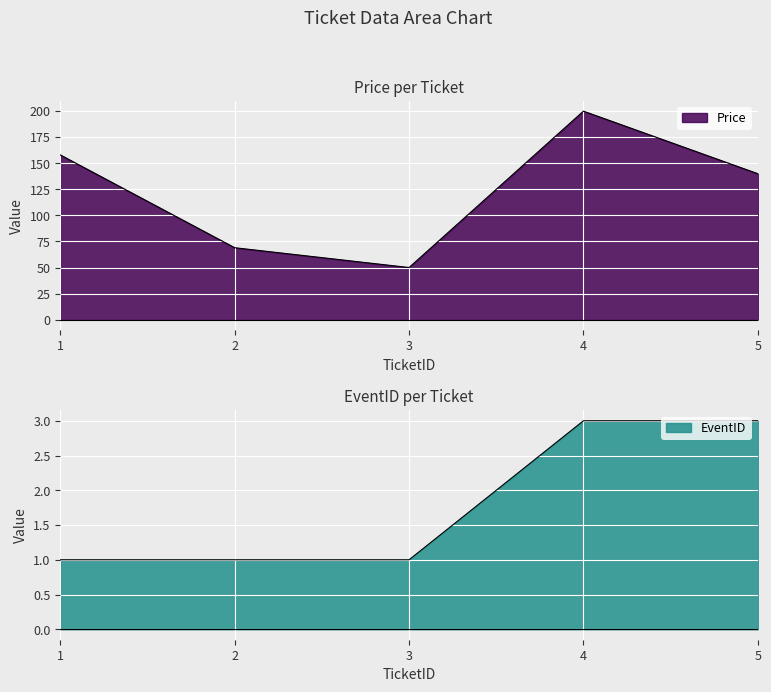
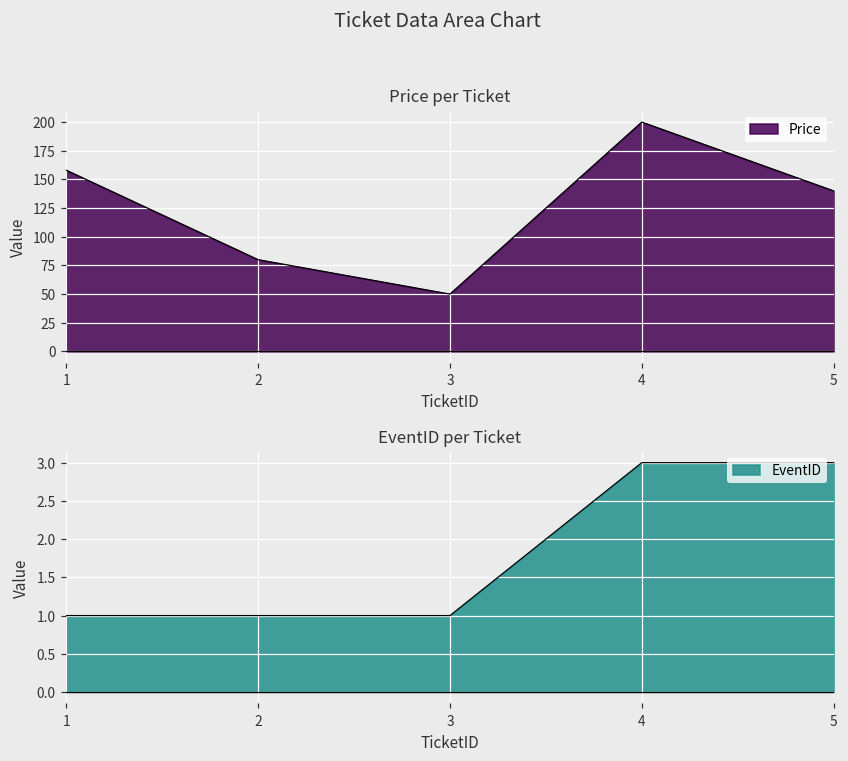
Price per Ticket, 2: 69 -> 80
